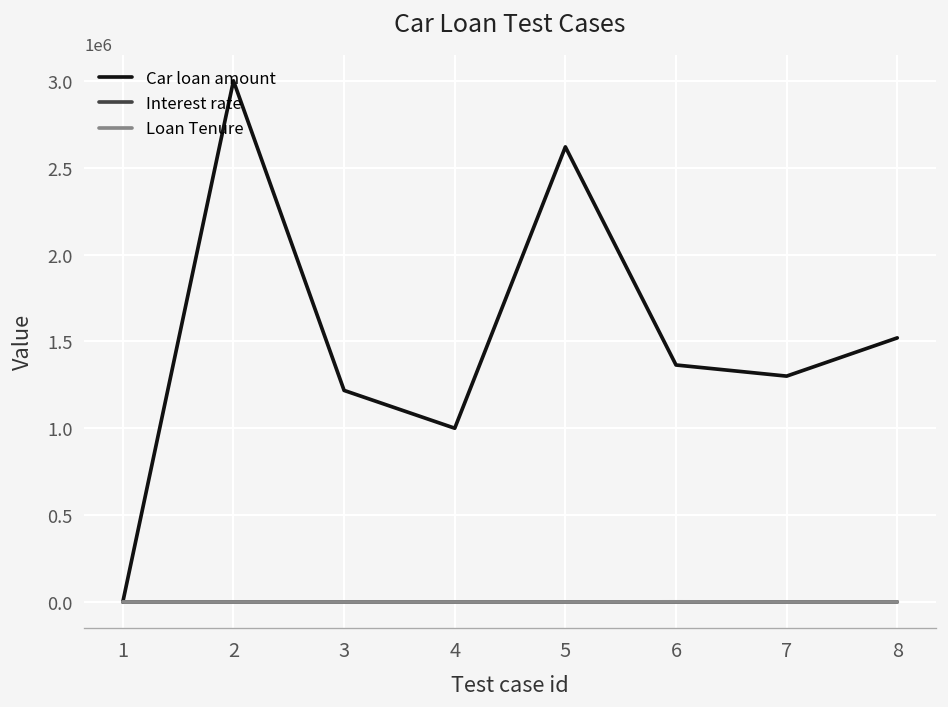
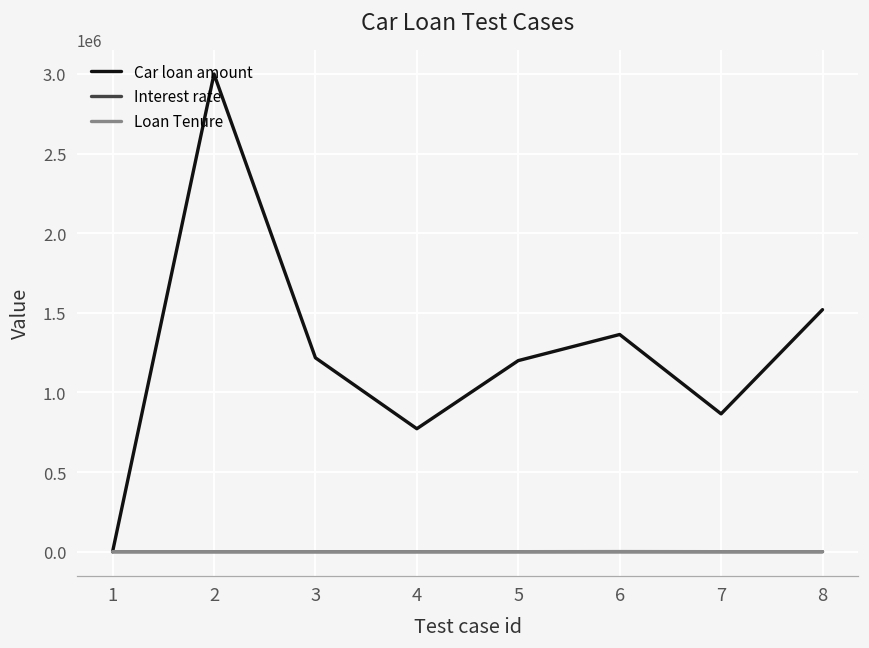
Car loan amount, 4: 1000000 -> 770000
Car loan amount, 5: 2620000 -> 1200000
Car loan amount, 7: 1300000 -> 870000
